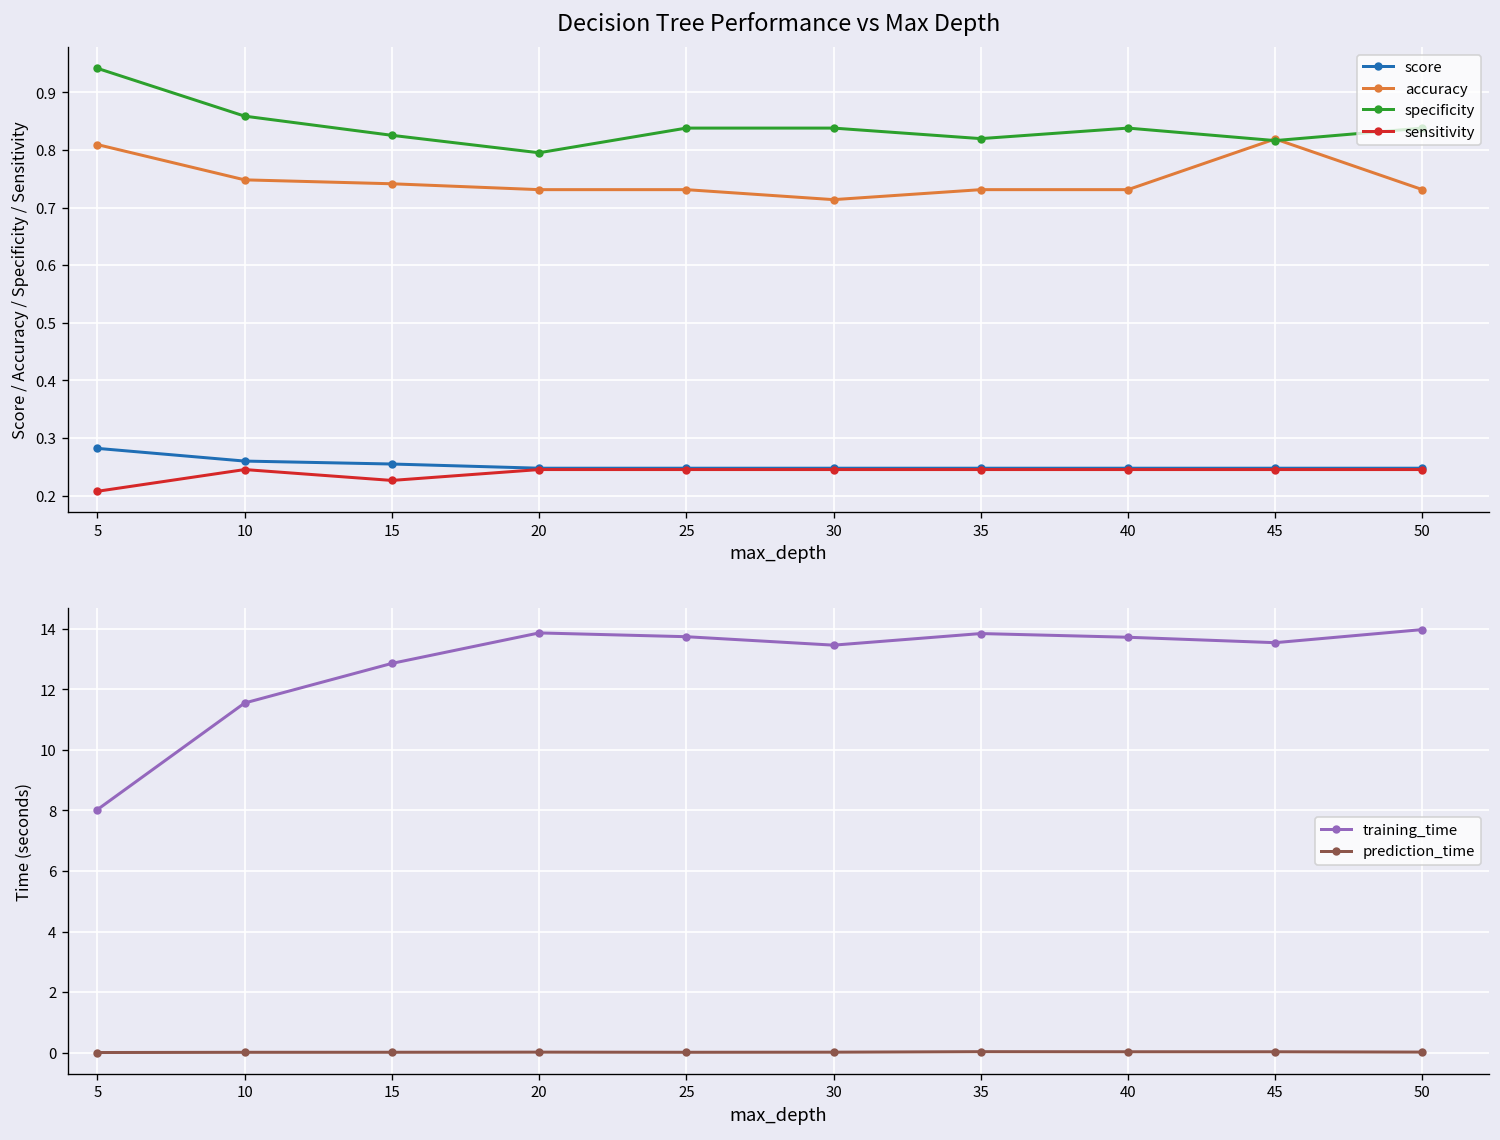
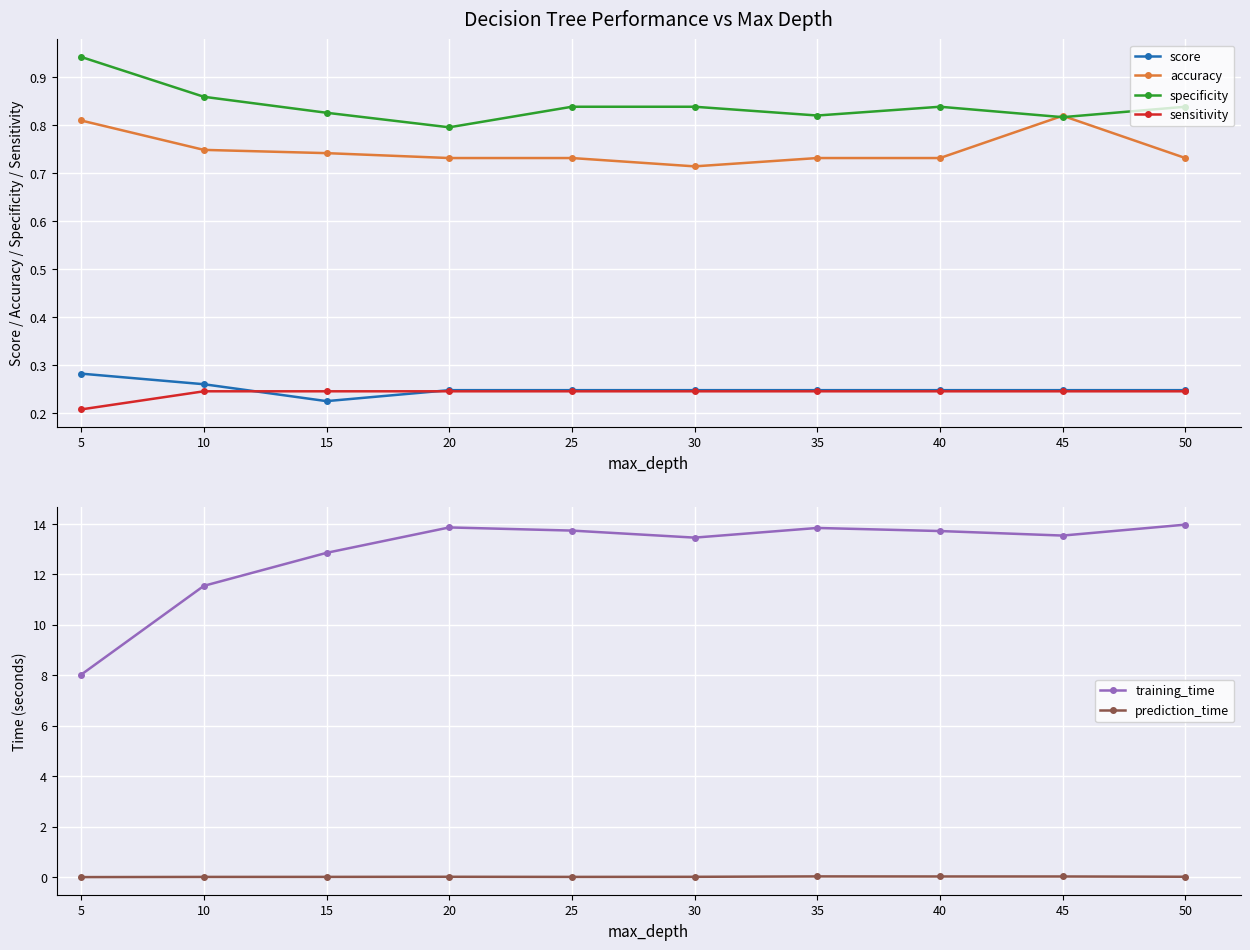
Decision Tree Performance vs Max Depth, score, 15: 0.25 -> 0.22
Decision Tree Performance vs Max Depth, sensitivity, 15: 0.23 -> 0.25
